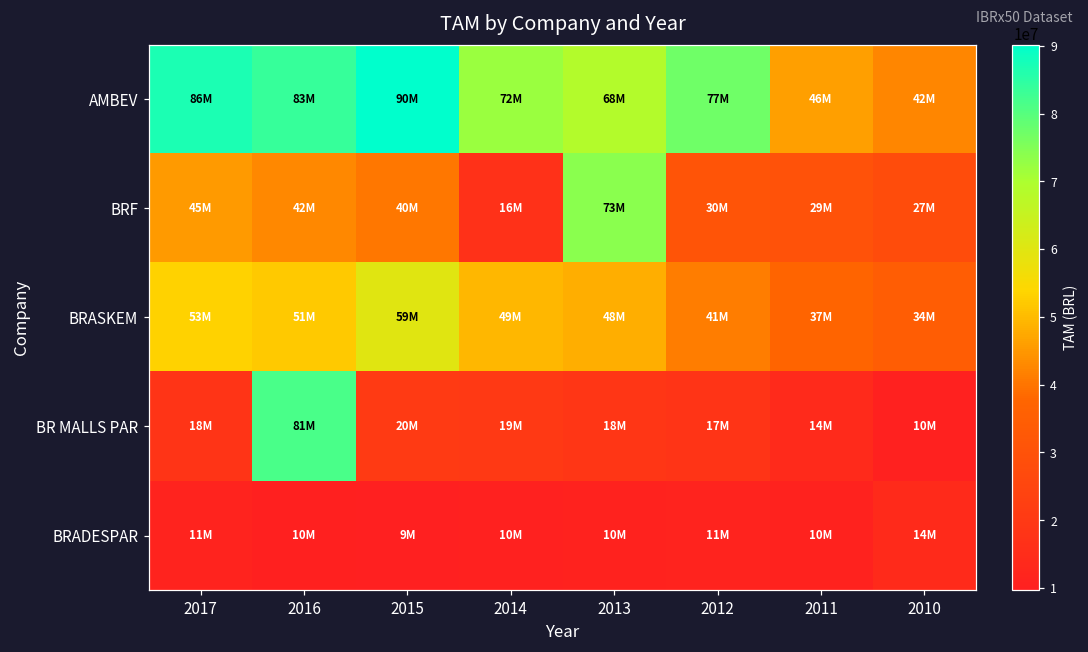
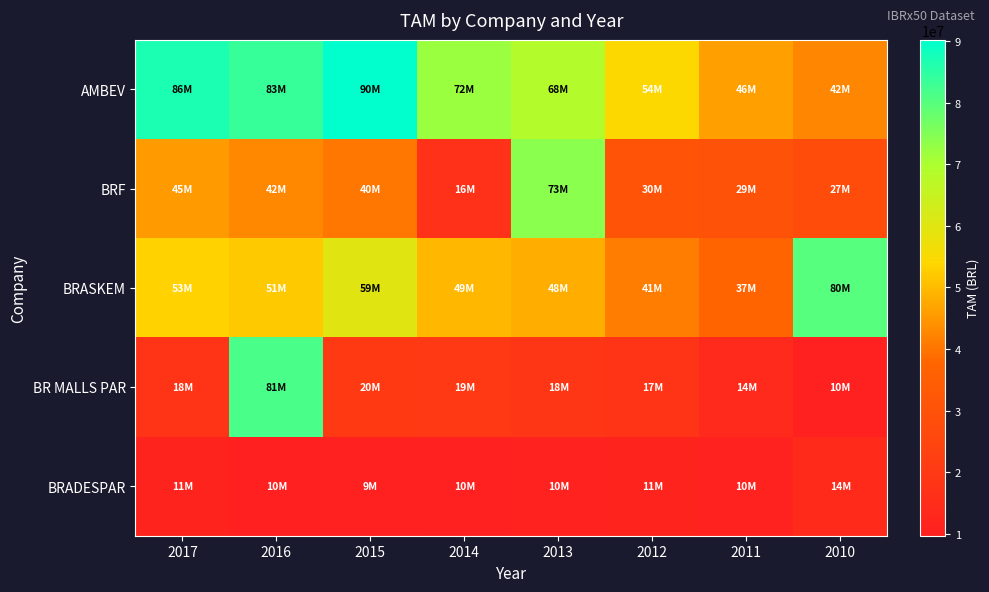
AMBEV, 2012: 77M -> 54M
BRASKEM, 2010: 34M -> 80M
